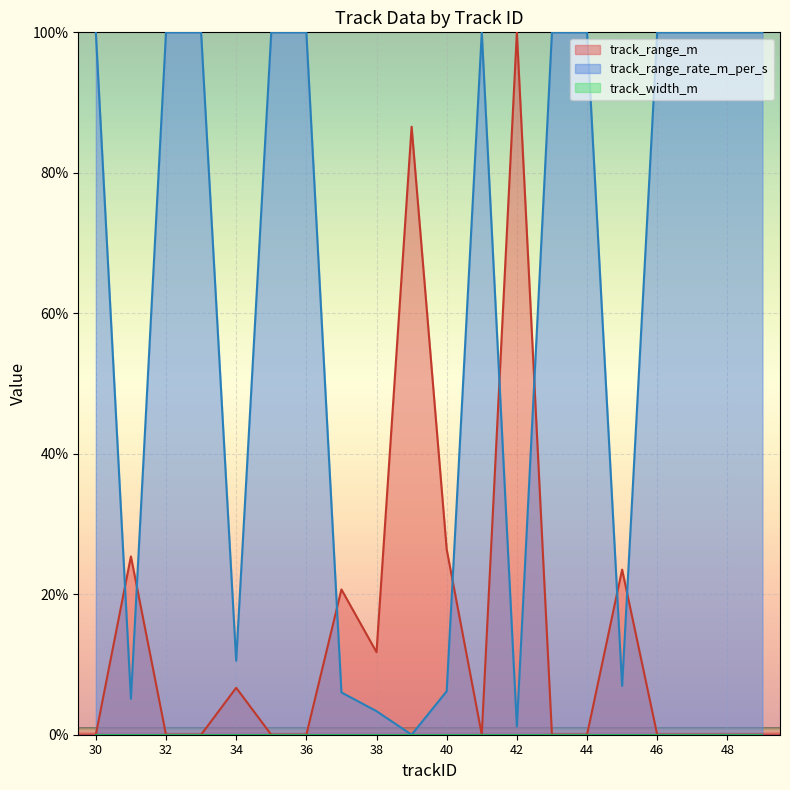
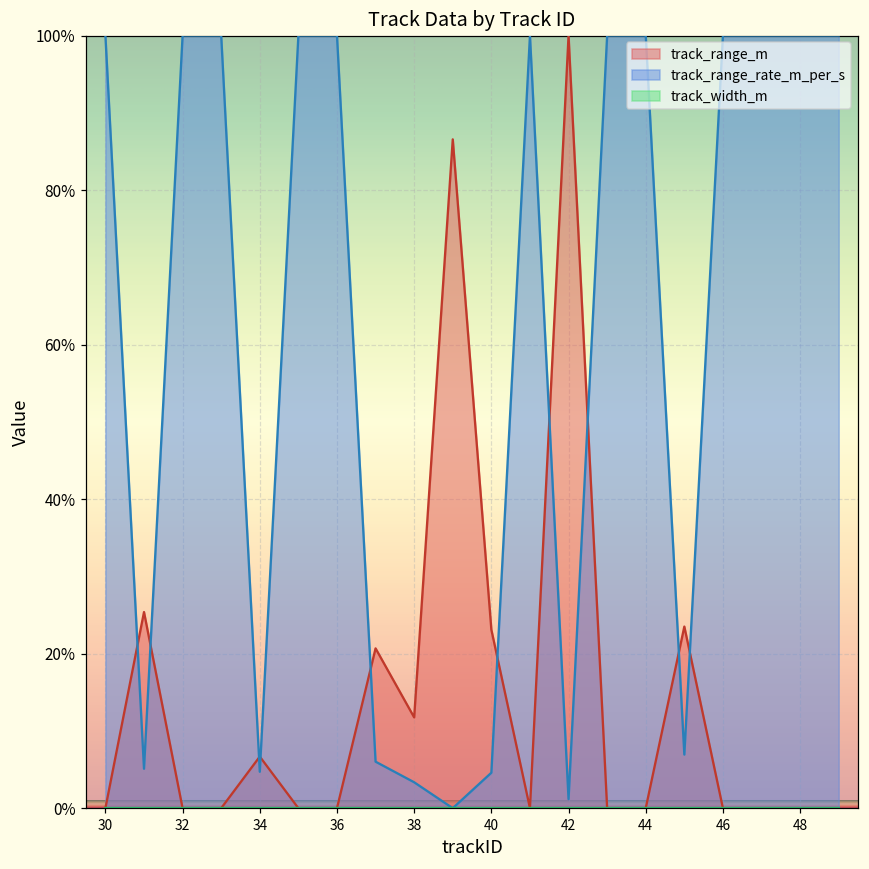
track_range_rate_m_per_s, 34: 11% -> 5%
track_range_m, 40: 26% -> 23%
track_range_rate_m_per_s, 40: 6% -> 5%
